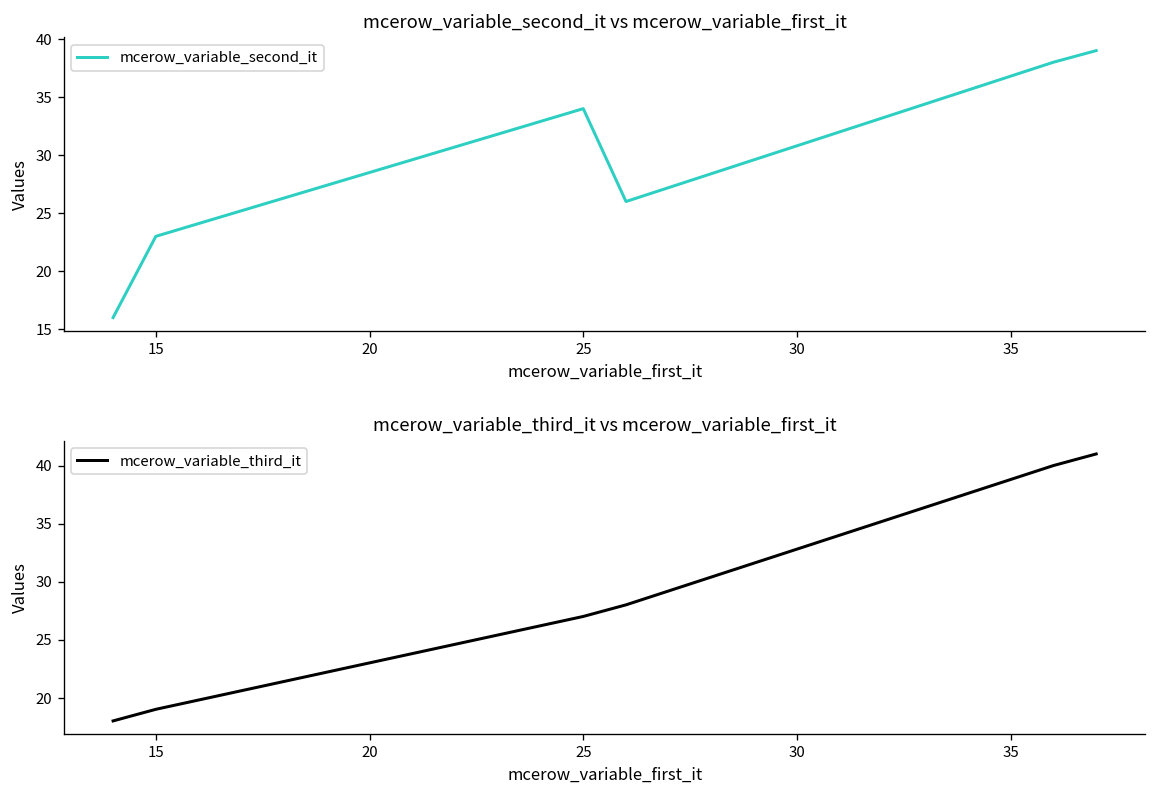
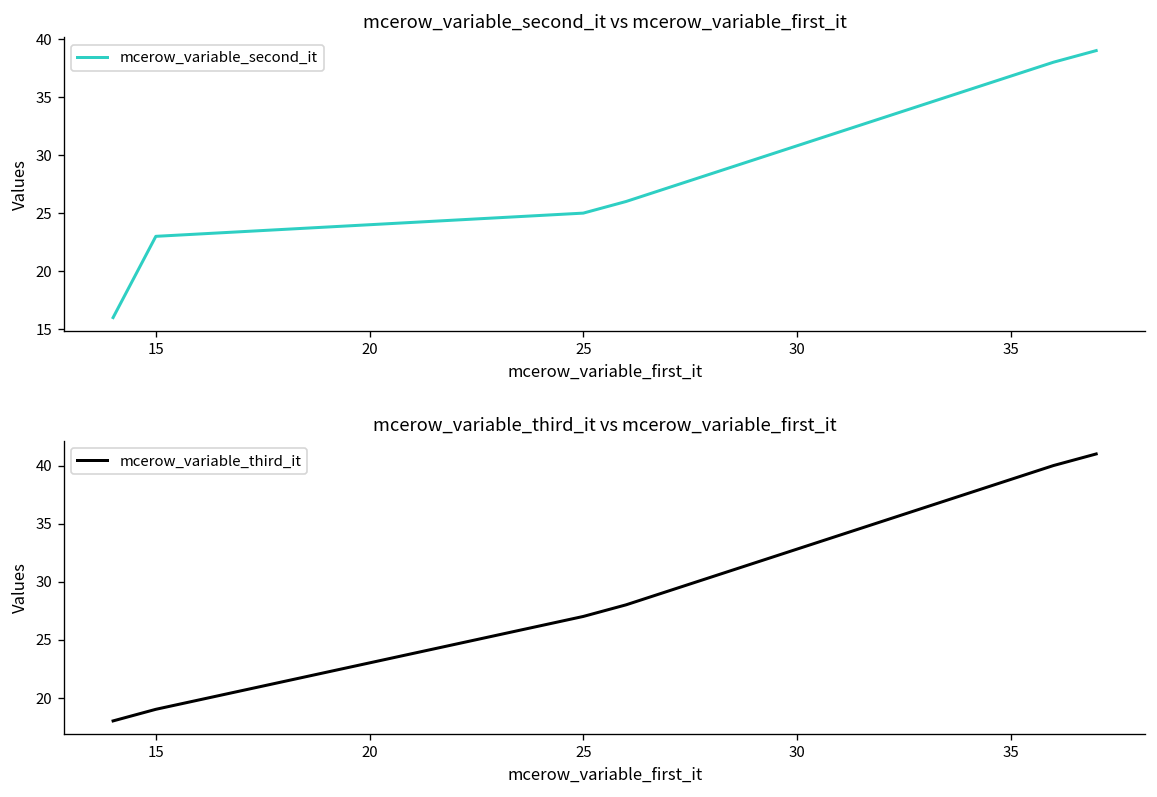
mcerow_variable_second_it vs mcerow_variable_first_it, 25: 34 -> 25
